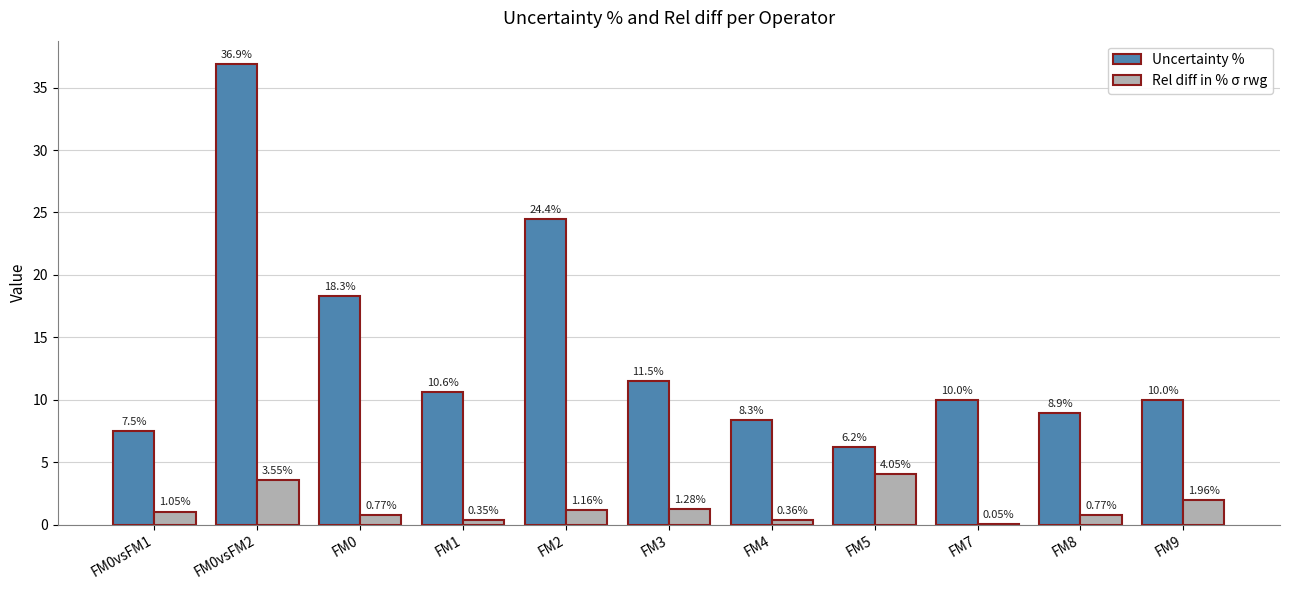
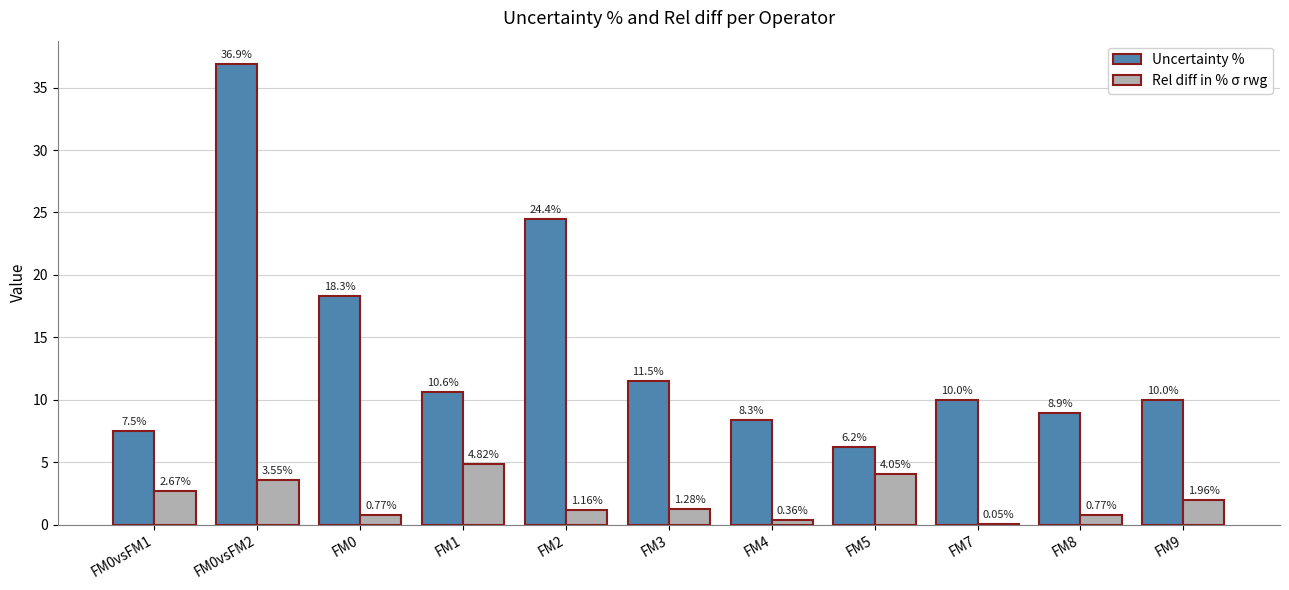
Rel diff in % σ rwg, FM0vsFM1: 1.05% -> 2.67%
Rel diff in % σ rwg, FM1: 0.35% -> 4.82%
